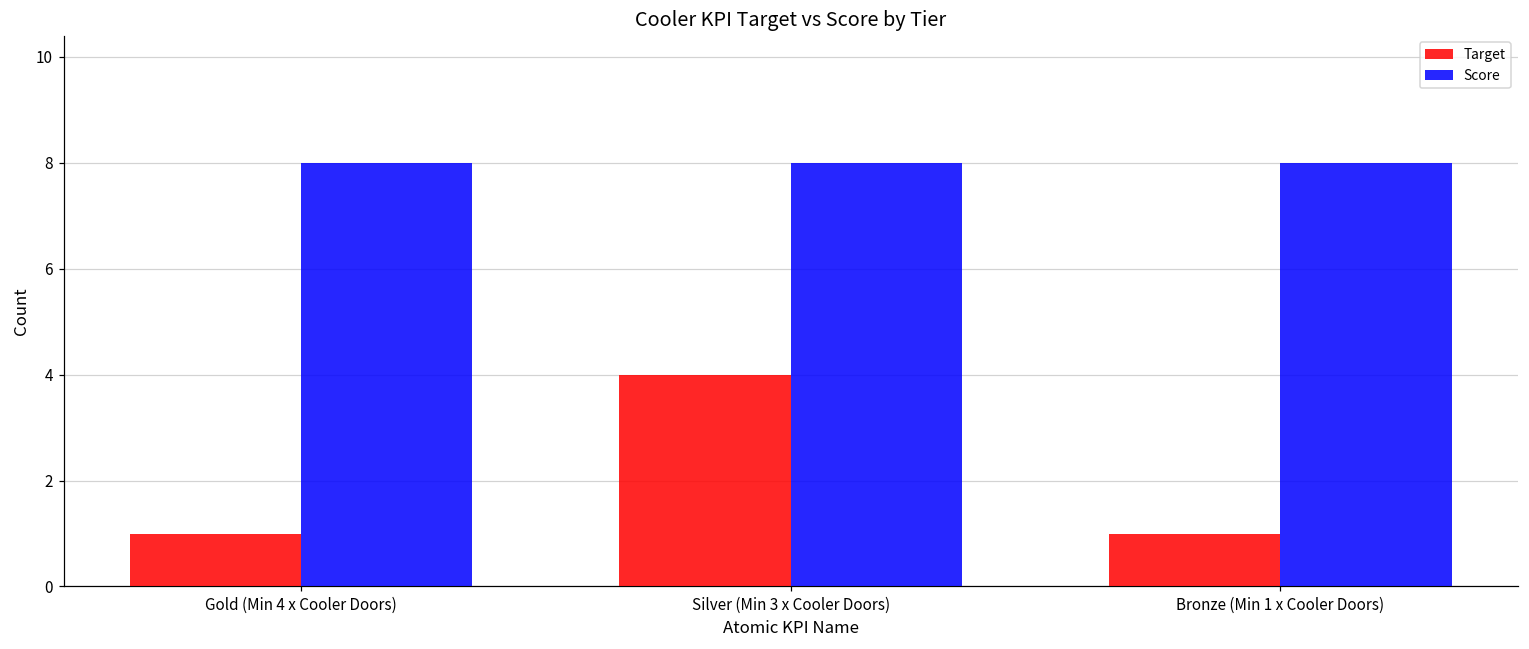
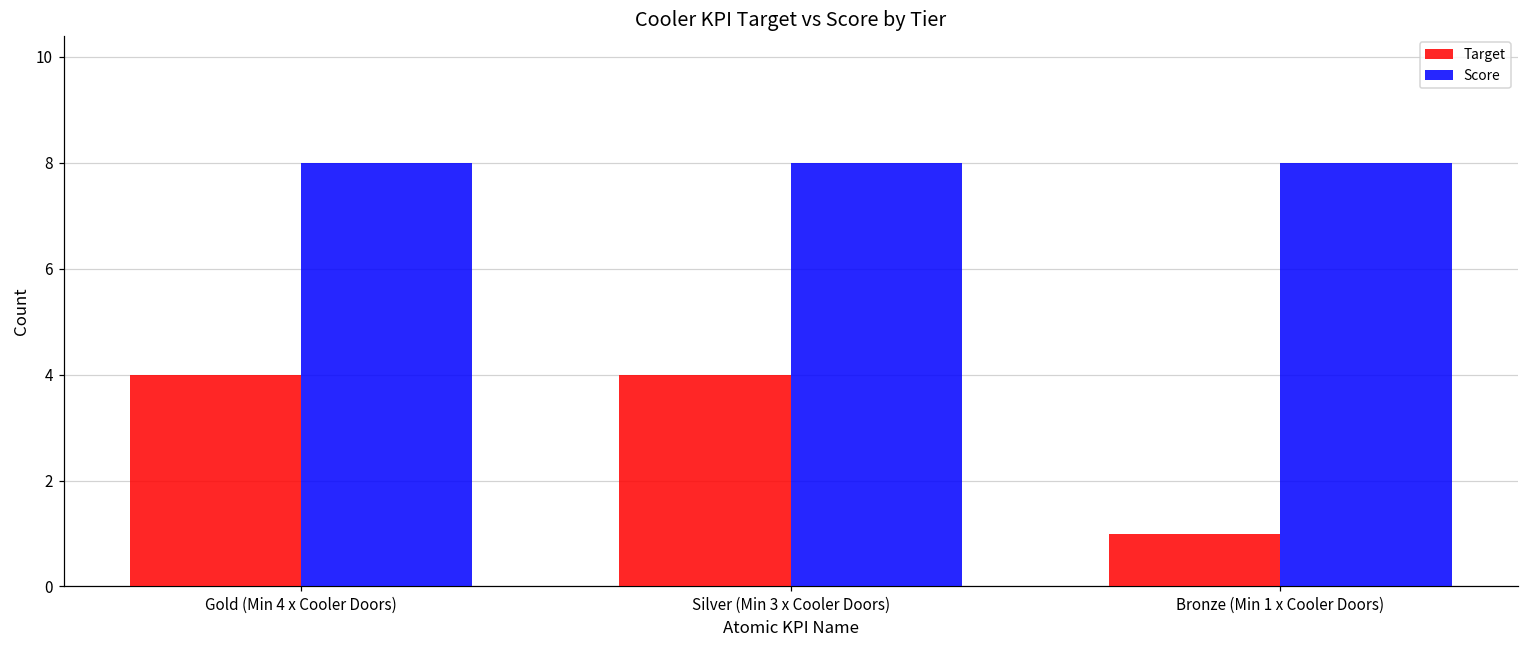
Target, Gold (Min 4 x Cooler Doors): 1 -> 4
